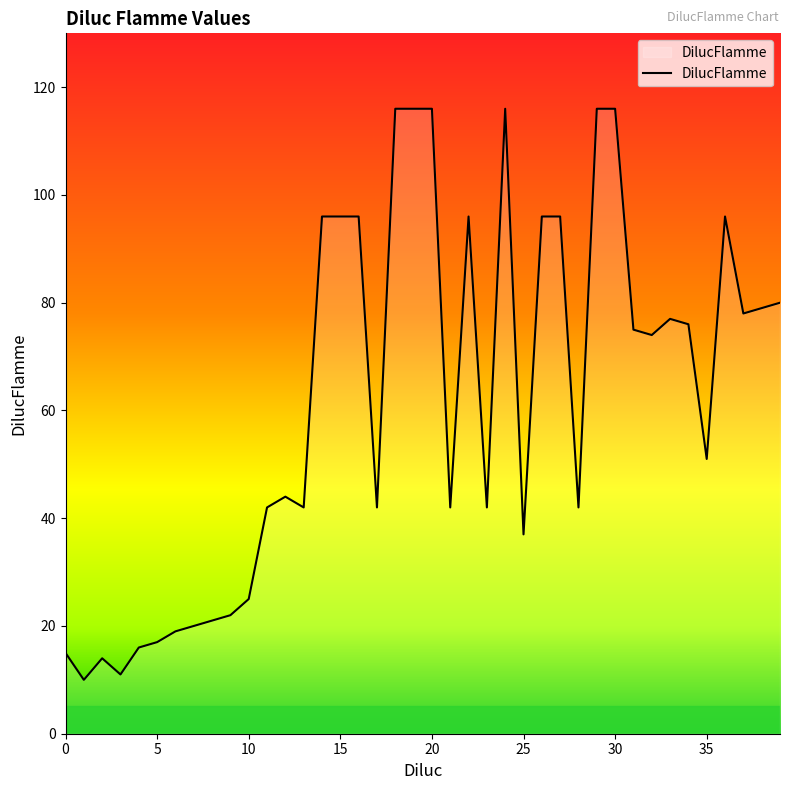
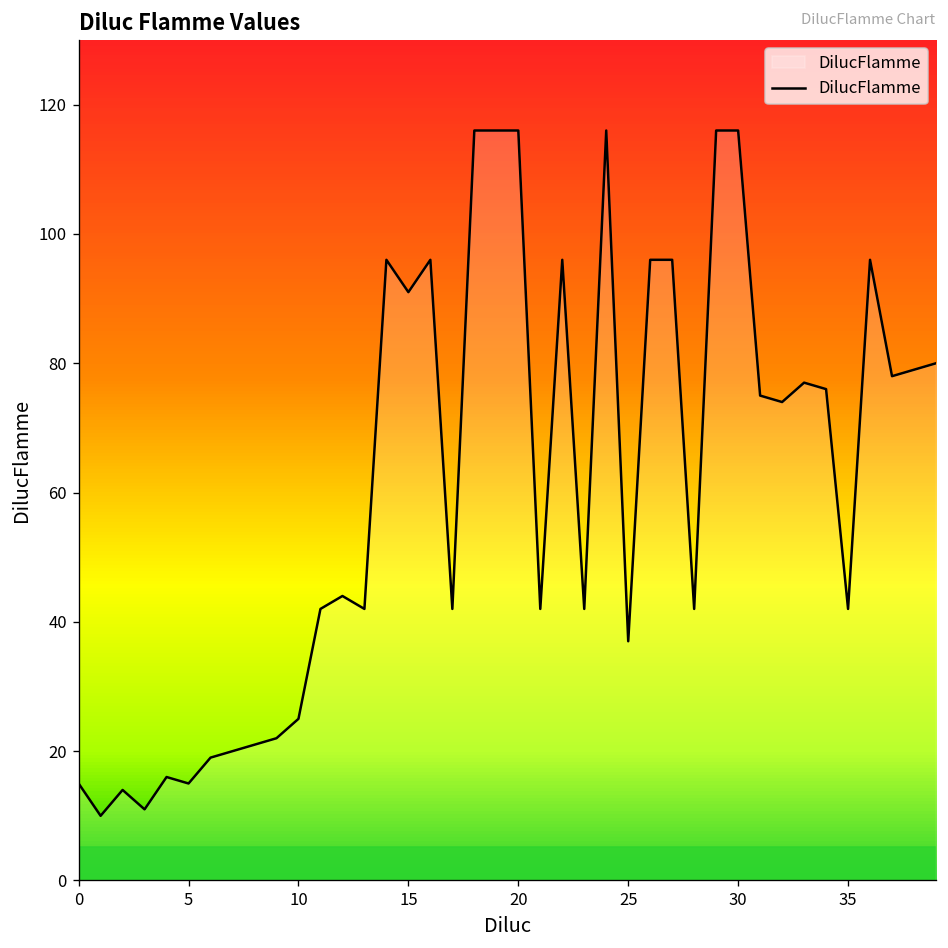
5: 17 -> 15
15: 96 -> 91
35: 51 -> 42
